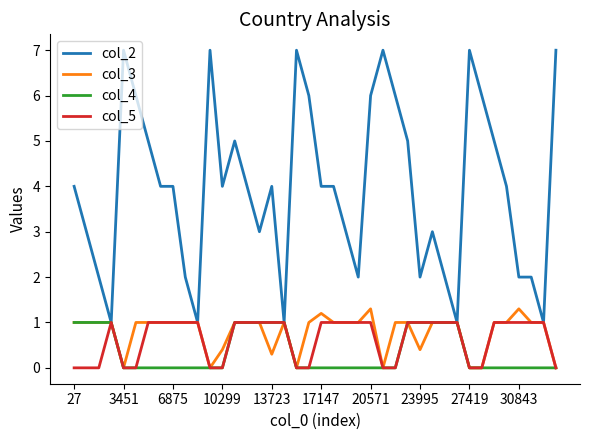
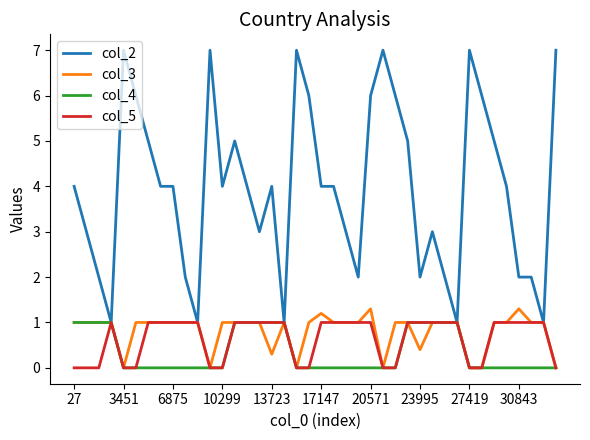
col_3, 10299: 0.4 -> 1.0
